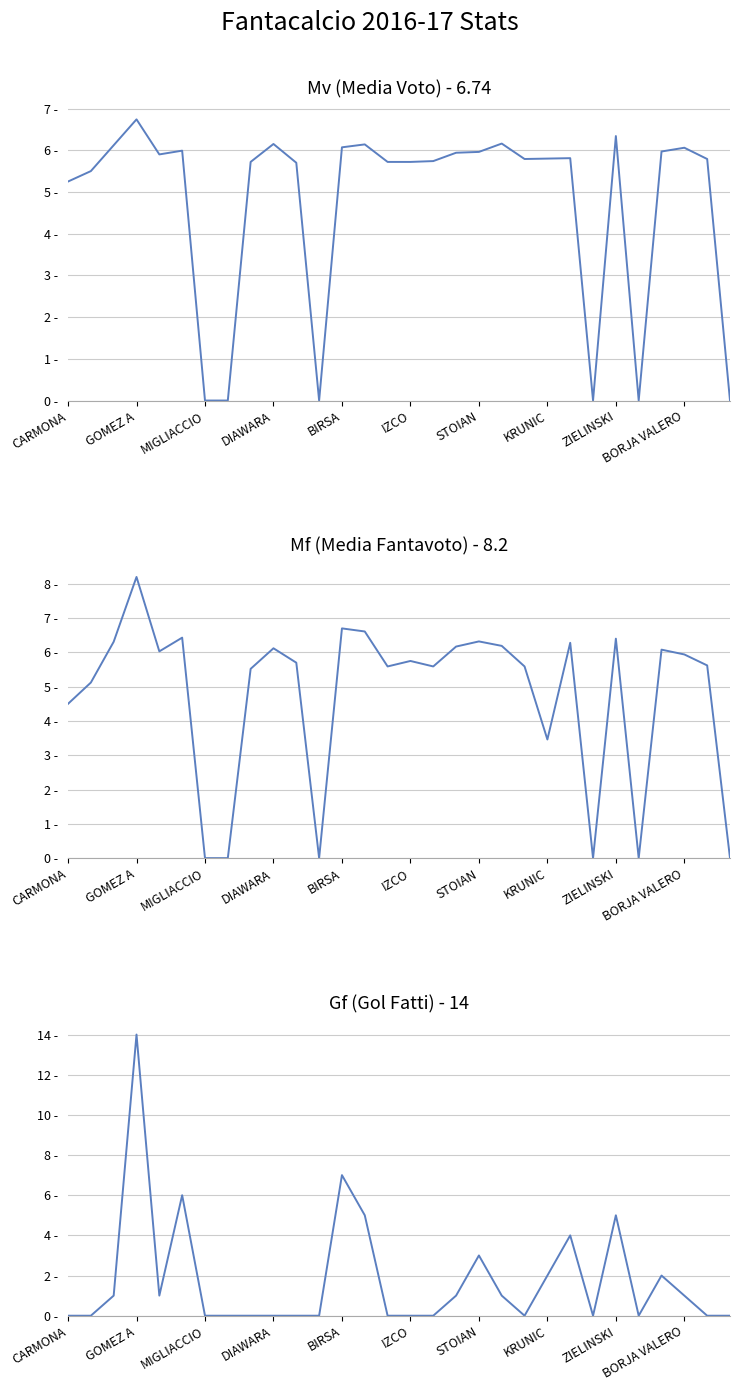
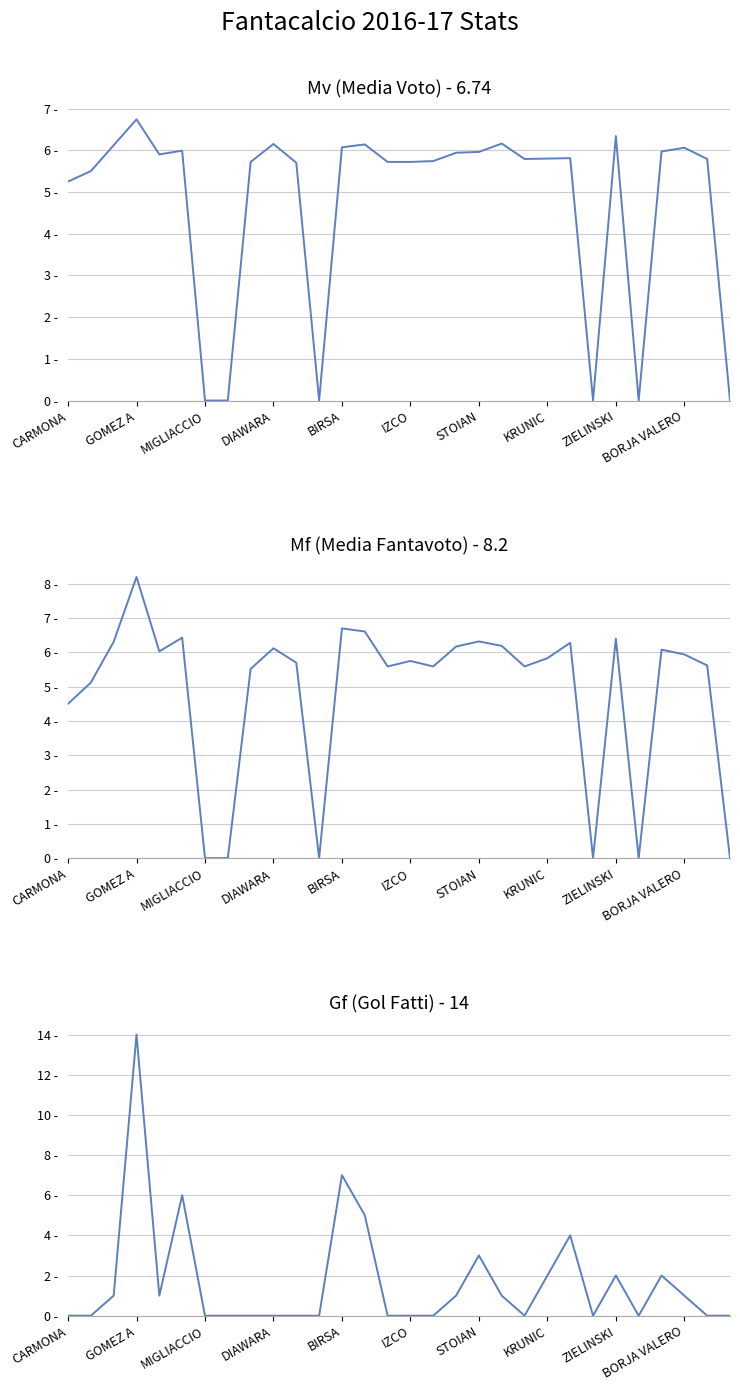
Mf (Media Fantavoto) - 8.2, KRUNIC: 3.5 - -> 5.8 -
Gf (Gol Fatti) - 14, ZIELINSKI: 5 - -> 2 -
